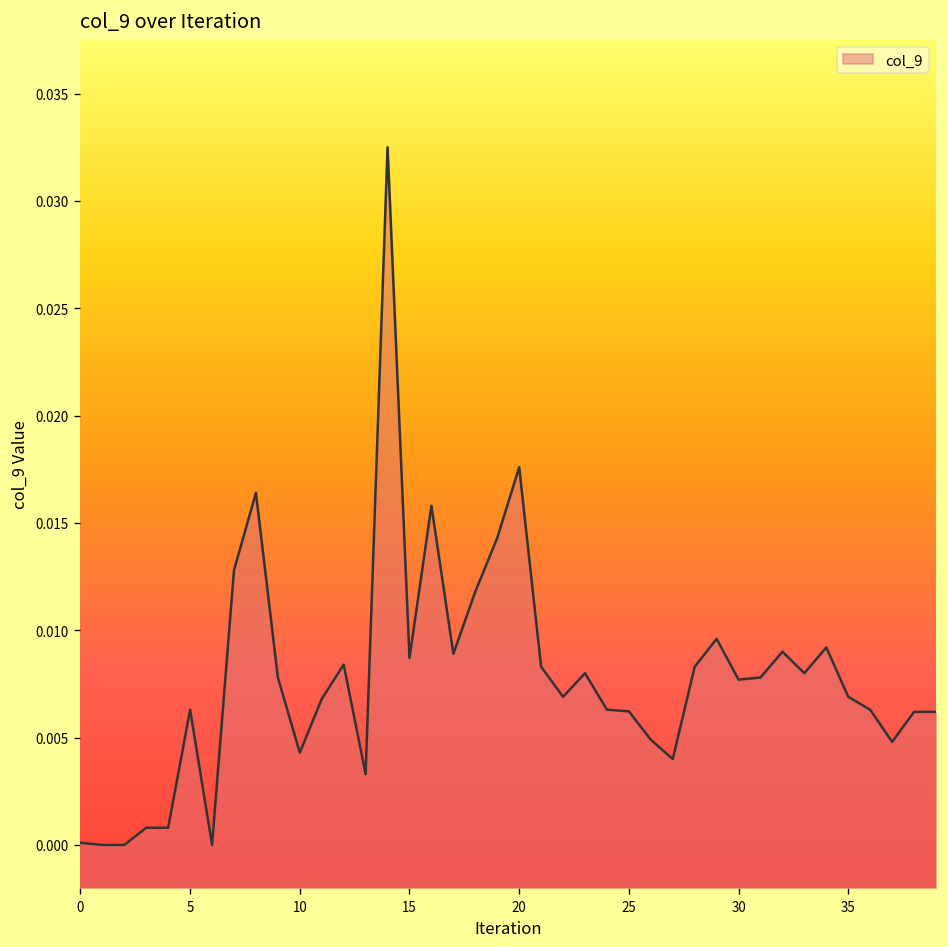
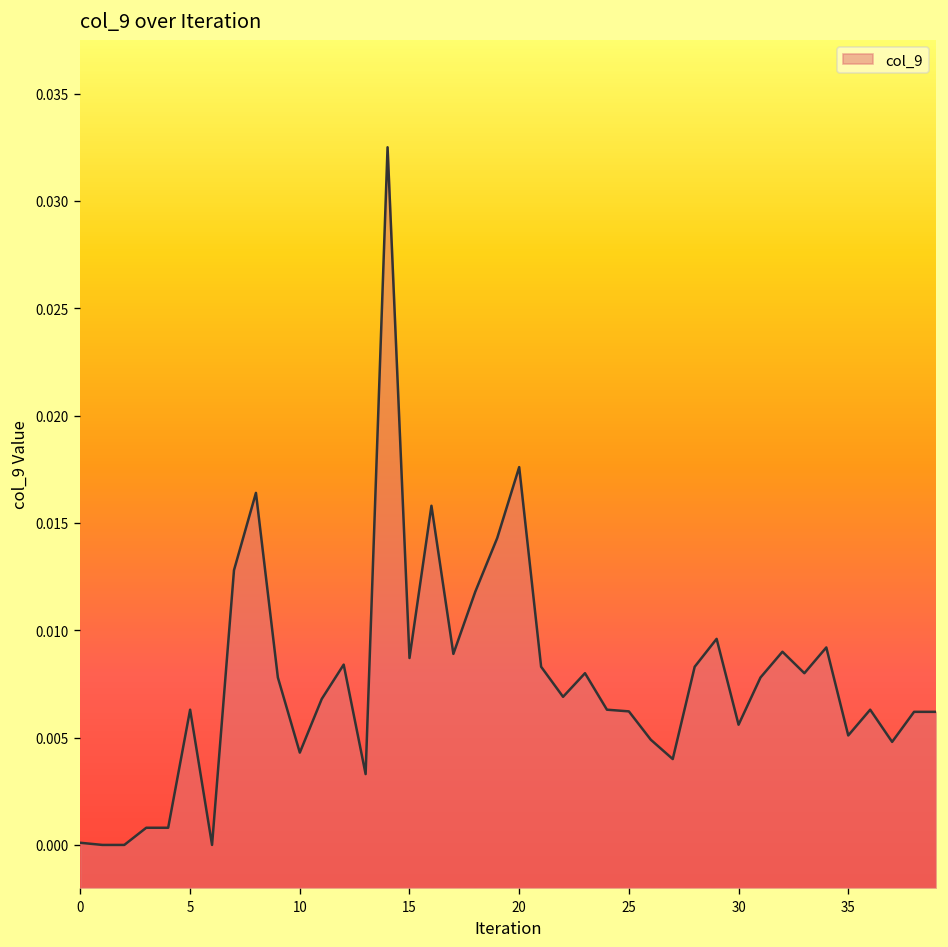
30: 0.0077 -> 0.0056
35: 0.0069 -> 0.0051
